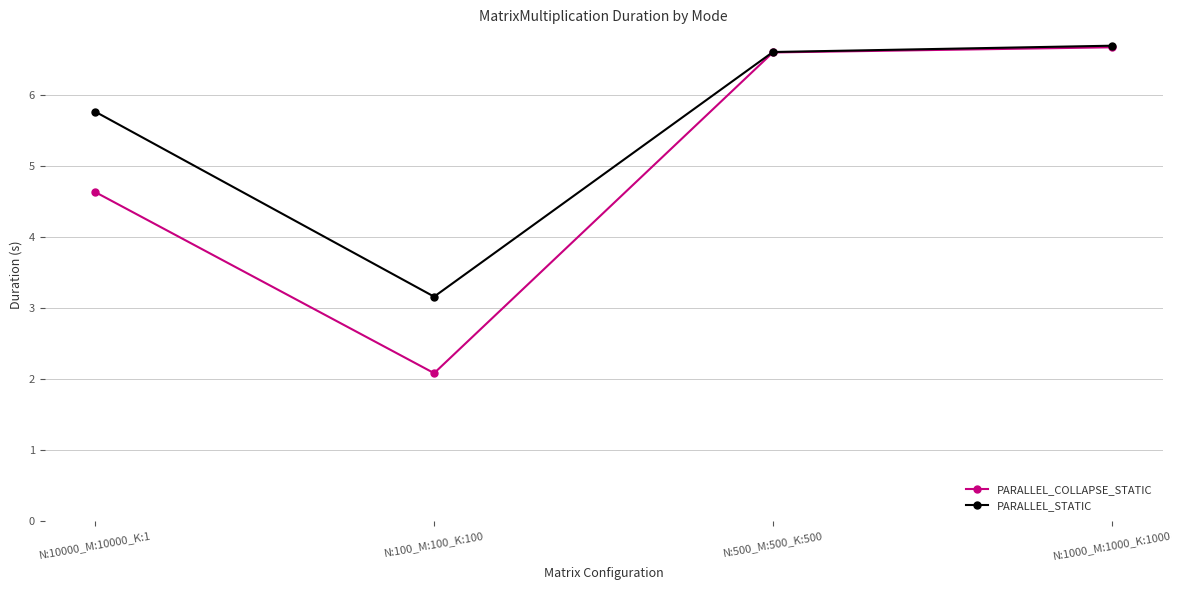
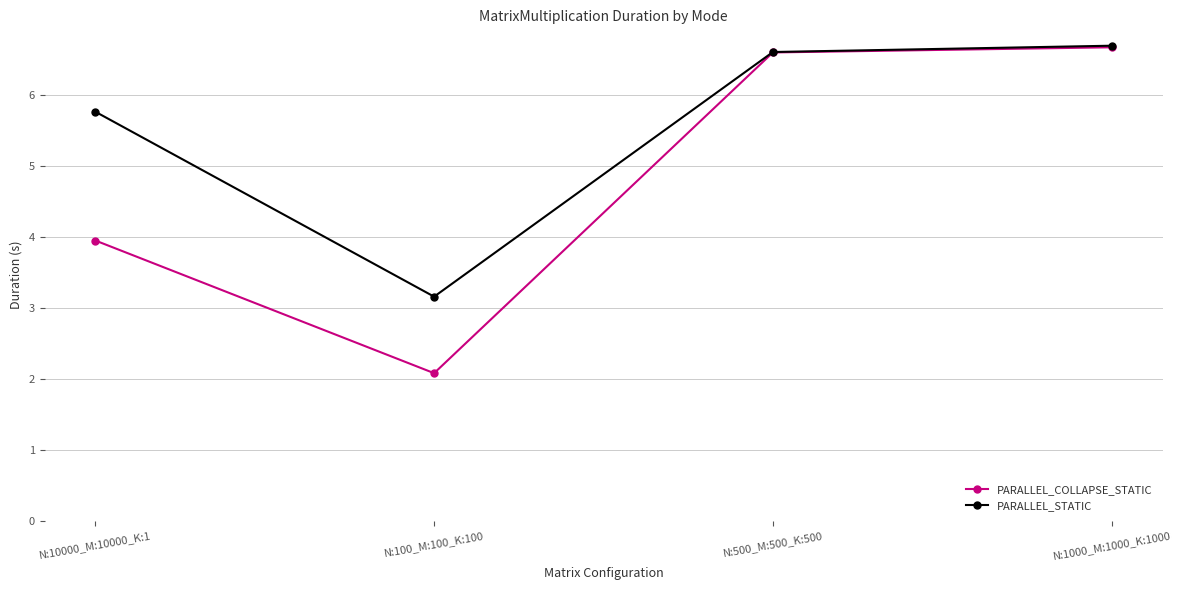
PARALLEL_COLLAPSE_STATIC, N:10000_M:10000_K:1: 4.6 -> 3.9
